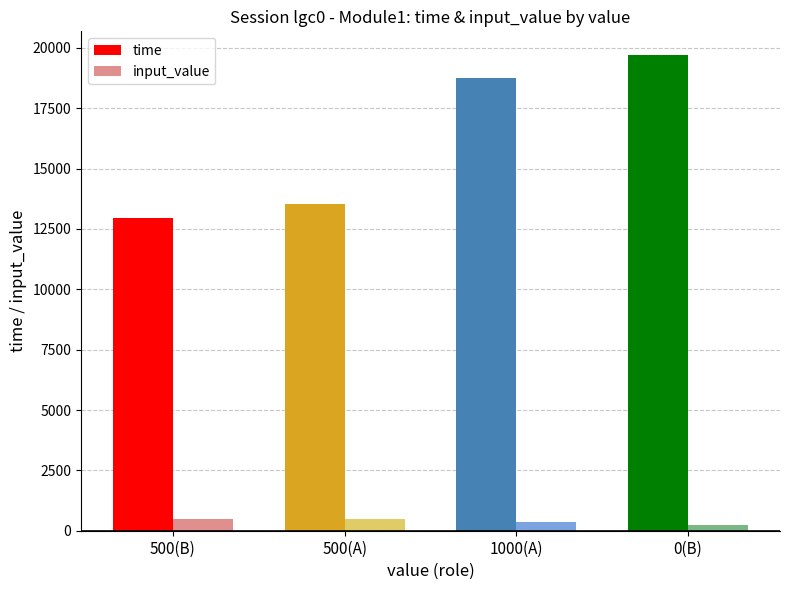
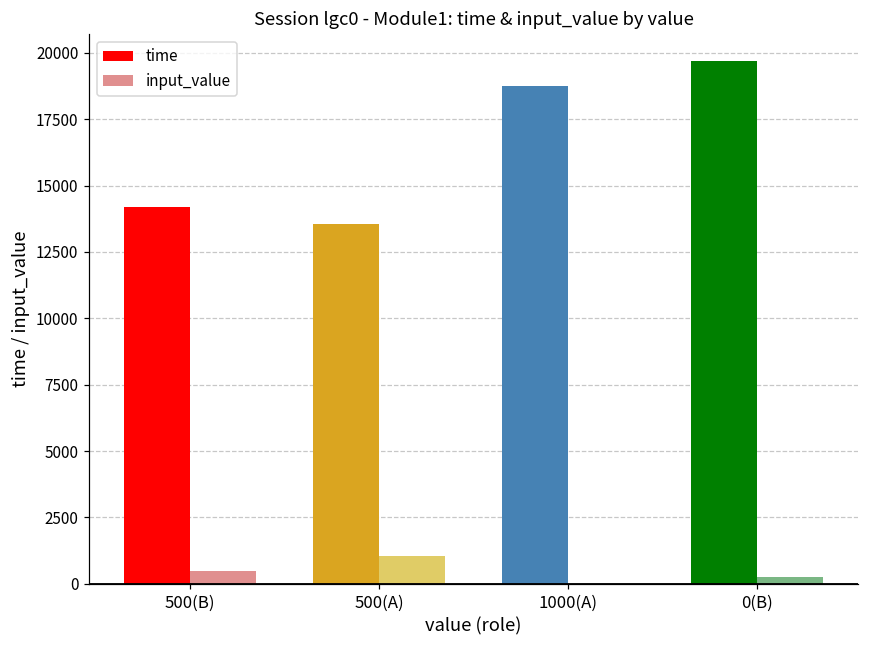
time, 500(B): 12900 -> 14200
input_value, 500(A): 500 -> 1100
input_value, 1000(A): 400 -> 0
